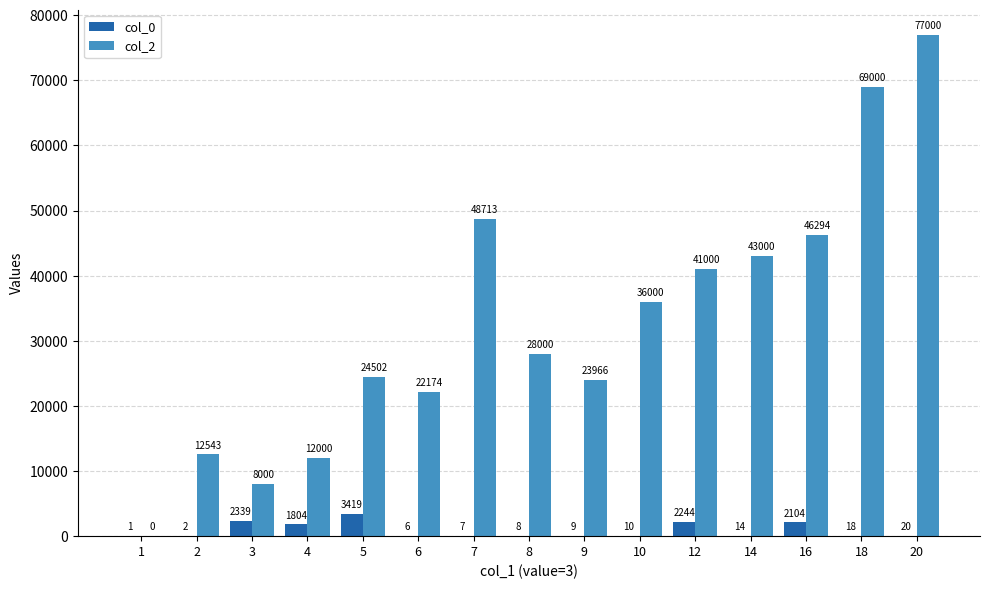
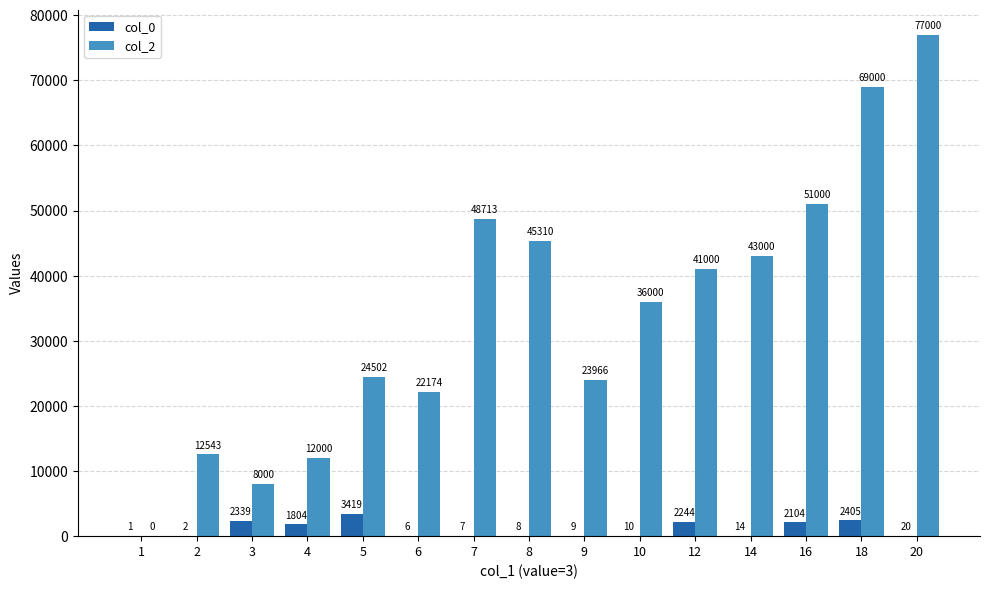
col_2, 8: 28000 -> 45310
col_2, 16: 46294 -> 51000
col_0, 18: 18 -> 2405
